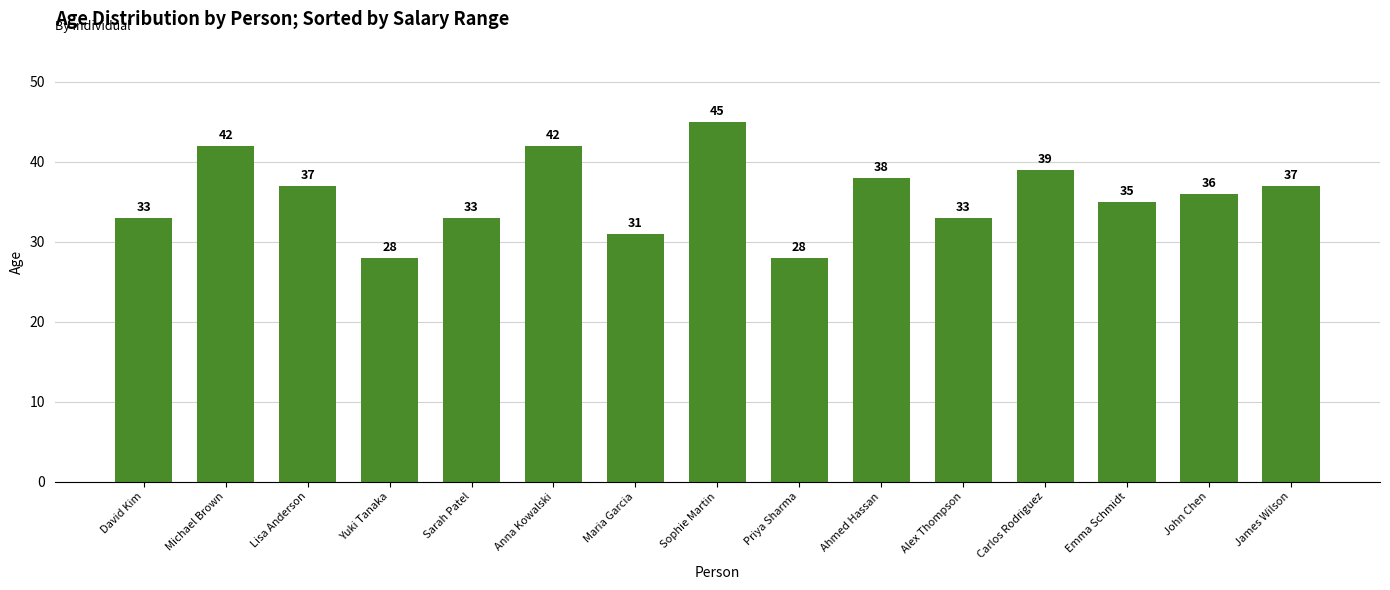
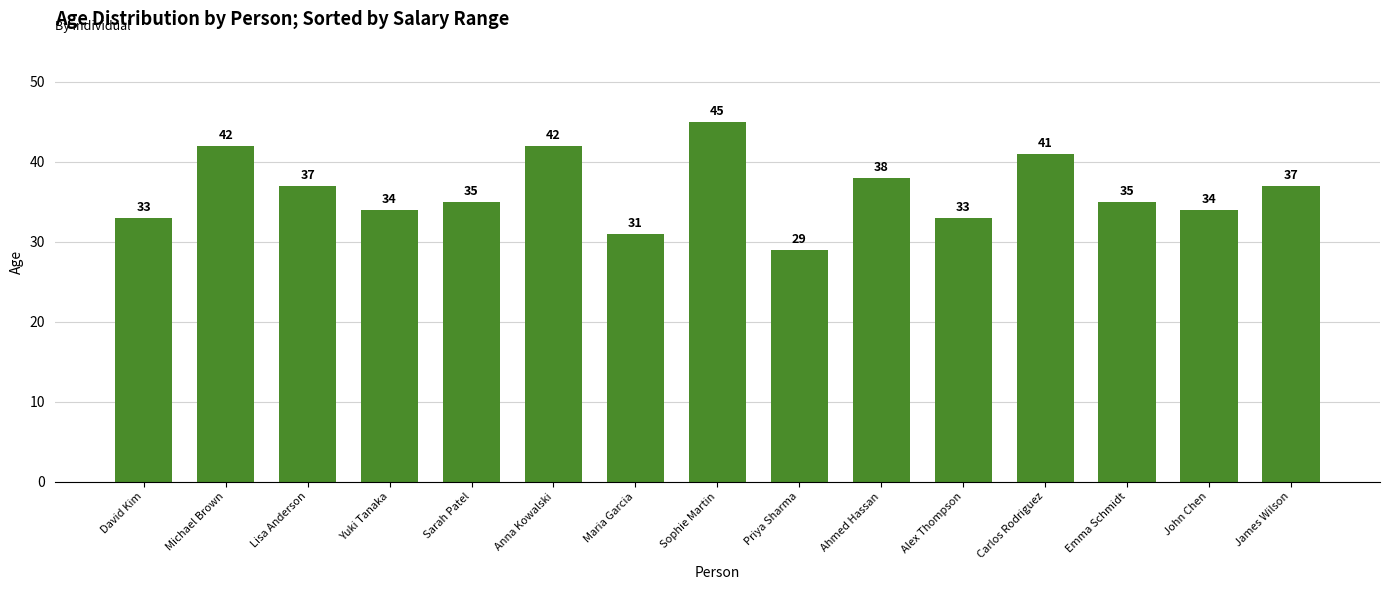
Yuki Tanaka: 28 -> 34
Sarah Patel: 33 -> 35
Priya Sharma: 28 -> 29
Carlos Rodriguez: 39 -> 41
John Chen: 36 -> 34
